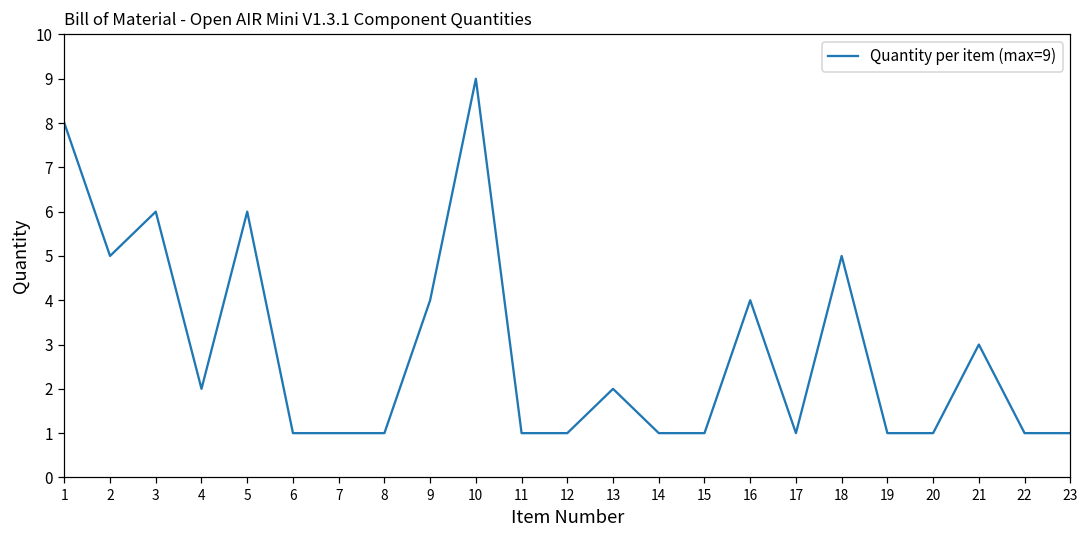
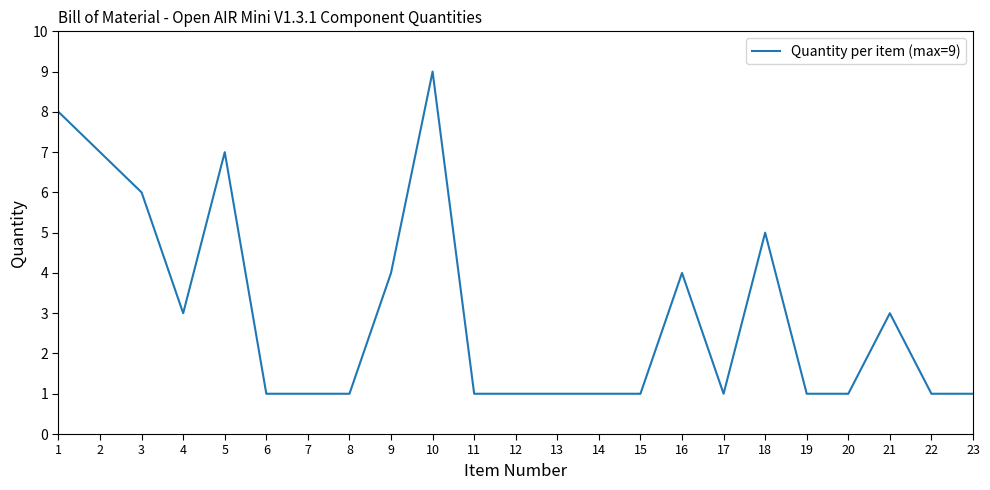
2: 5 -> 7
4: 2 -> 3
5: 6 -> 7
13: 2 -> 1
